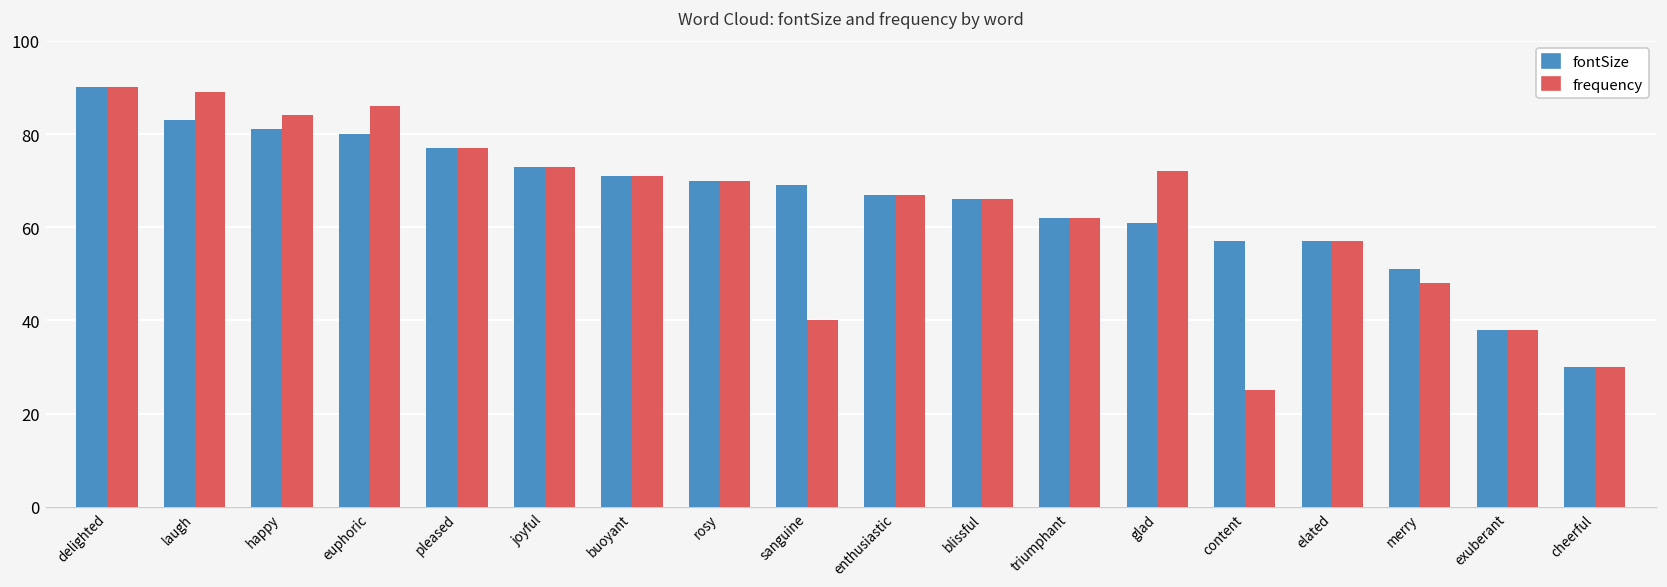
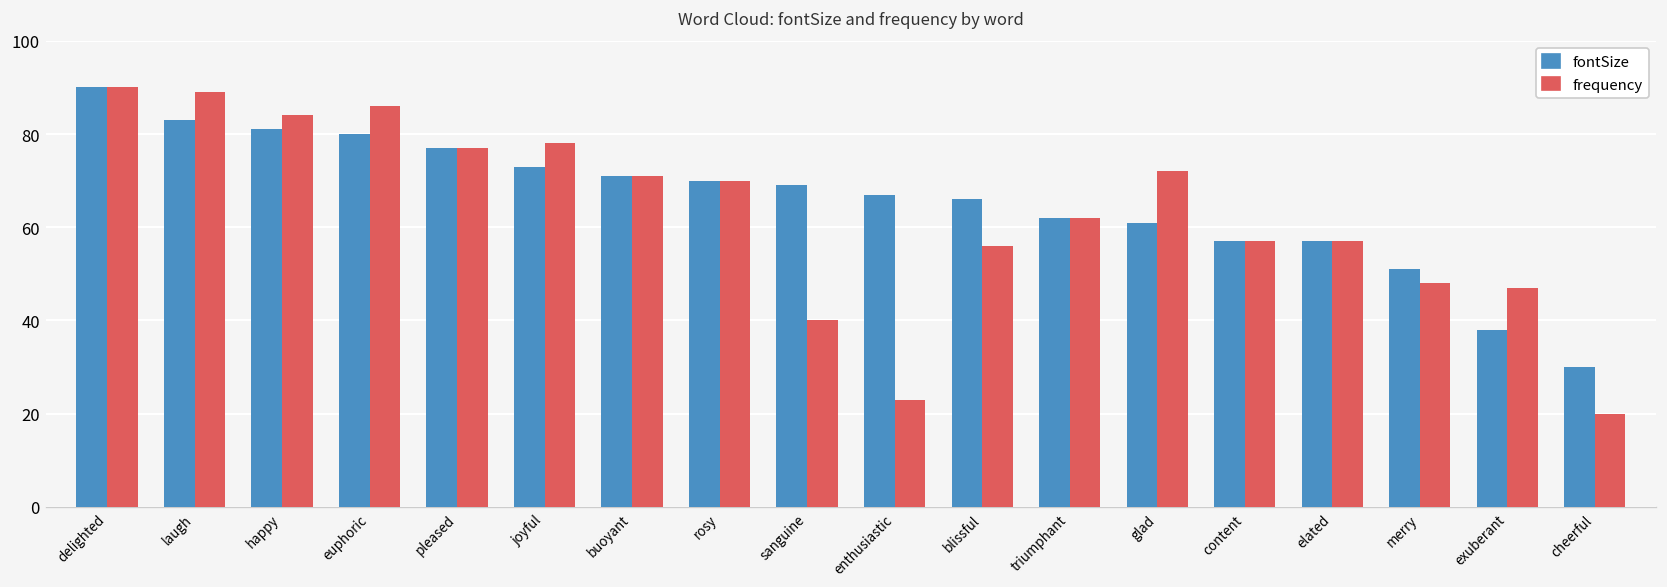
frequency, joyful: 73 -> 78
frequency, enthusiastic: 67 -> 23
frequency, blissful: 66 -> 56
frequency, content: 25 -> 57
frequency, exuberant: 38 -> 47
frequency, cheerful: 30 -> 20
